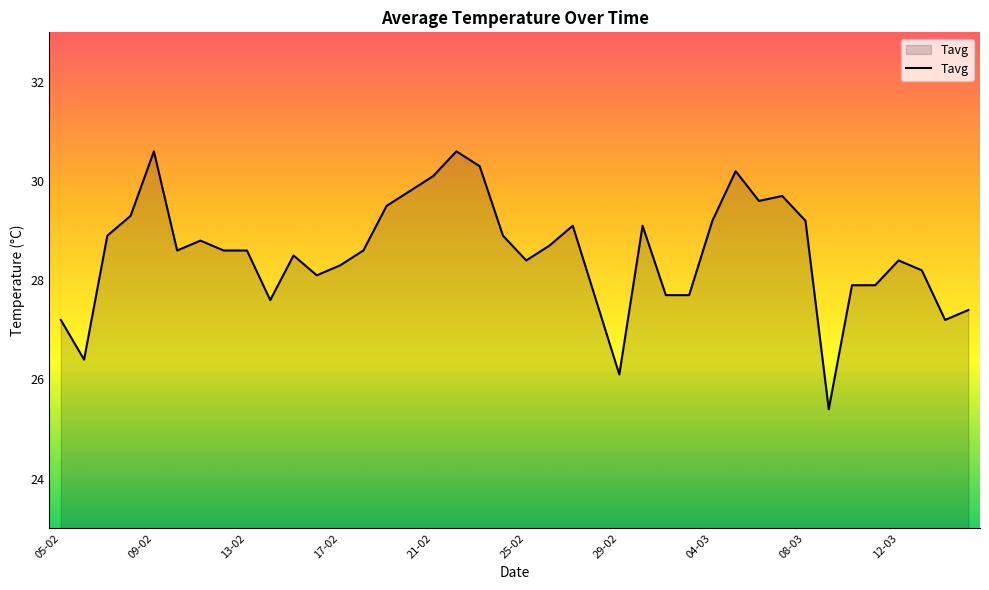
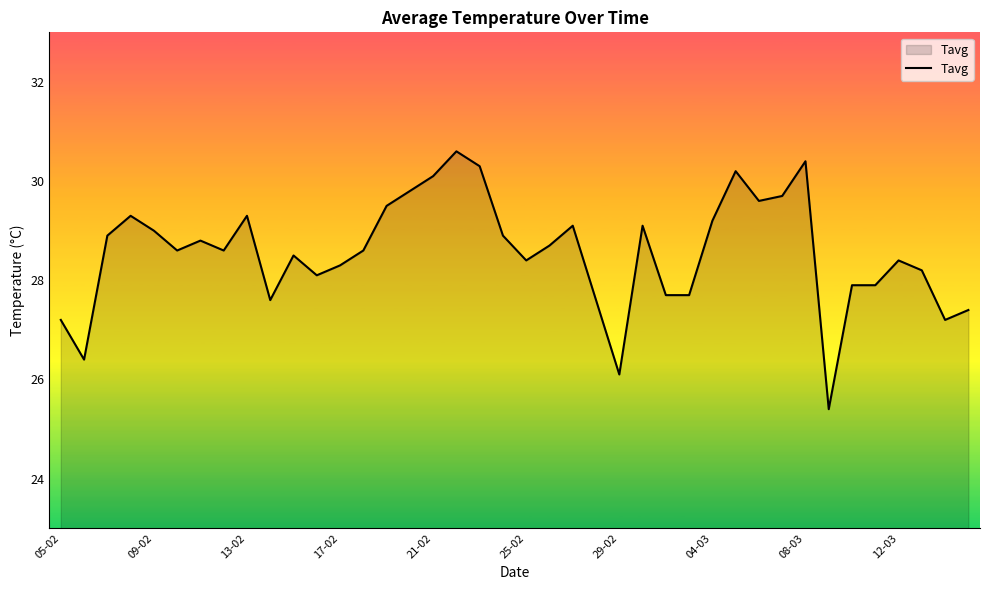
09-02: 30.6 -> 29.0
13-02: 28.6 -> 29.3
08-03: 29.2 -> 30.4
